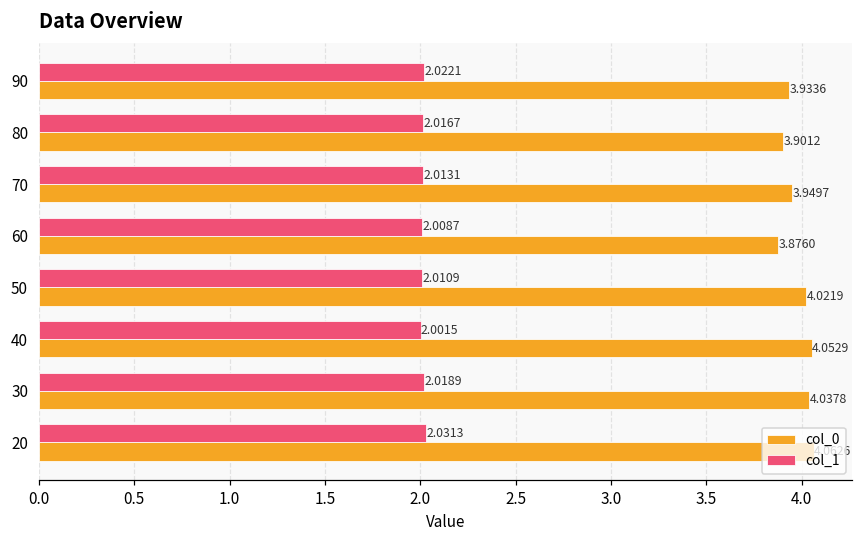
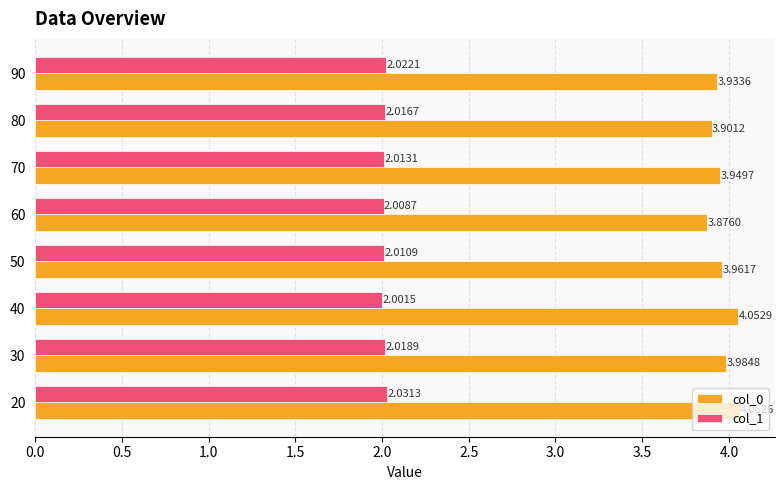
col_0, 50: 4.0219 -> 3.9617
col_0, 30: 4.0378 -> 3.9848
